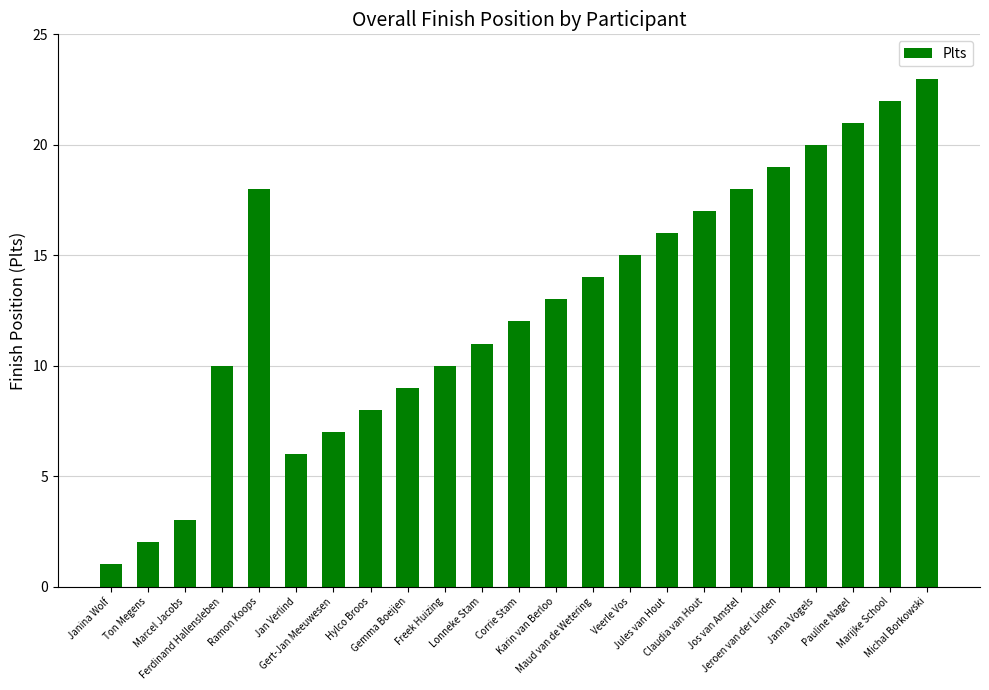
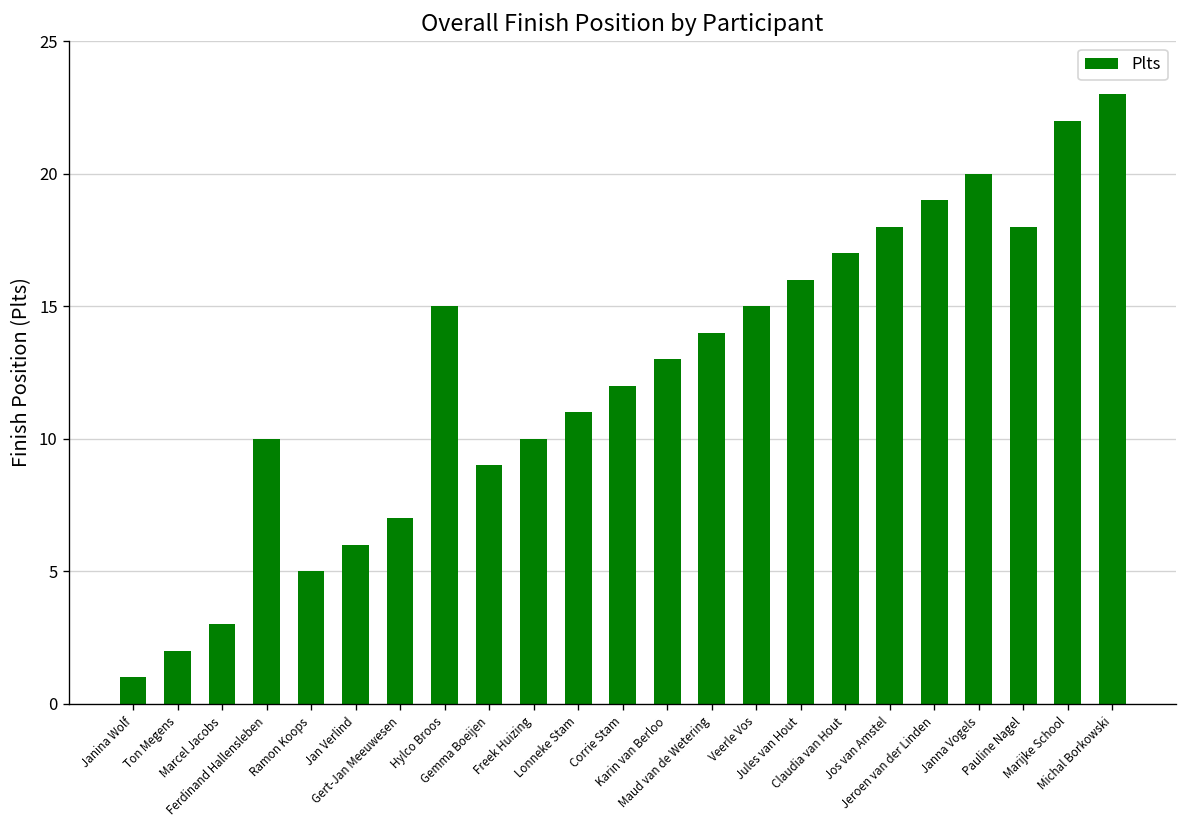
Ramon Koops: 18 -> 5
Hylco Broos: 8 -> 15
Pauline Nagel: 21 -> 18
